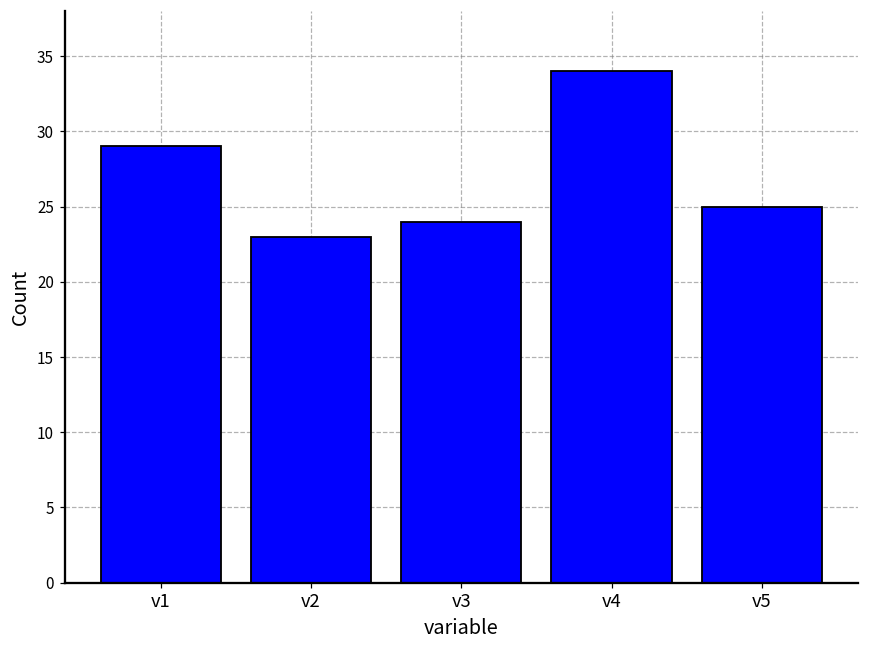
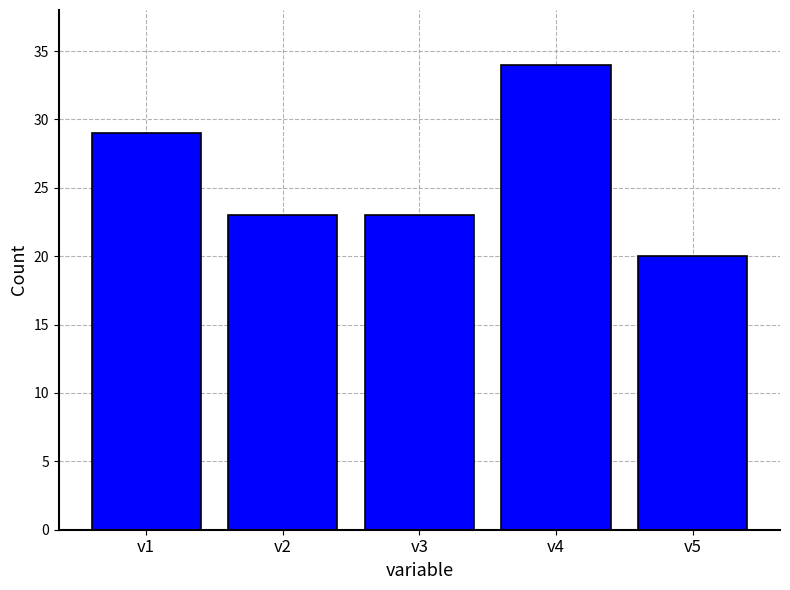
v3: 24 -> 23
v5: 25 -> 20
